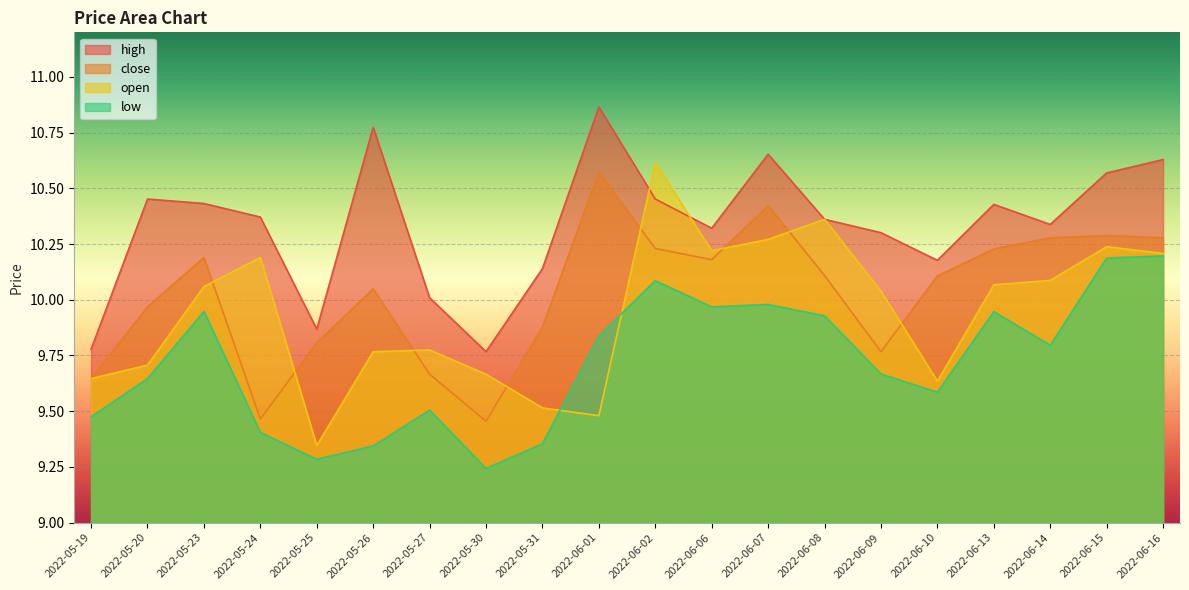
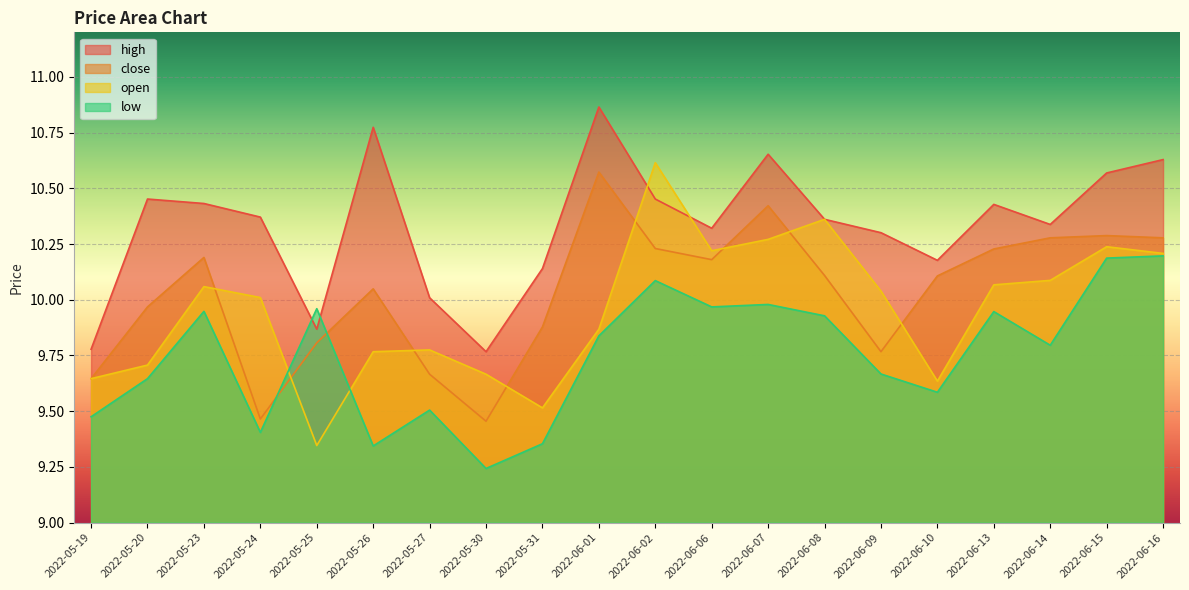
open, 2022-05-24: 10.19 -> 10.01
low, 2022-05-25: 9.28 -> 9.96
open, 2022-06-01: 9.48 -> 9.87
